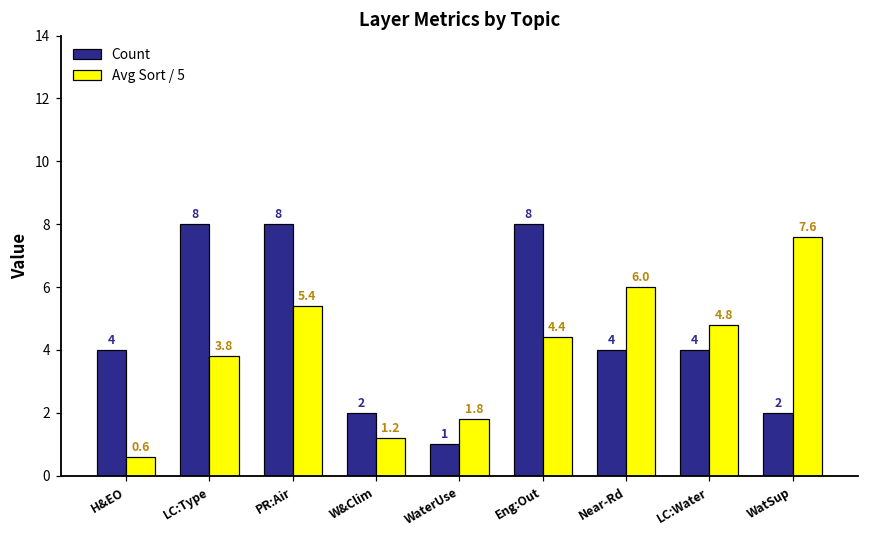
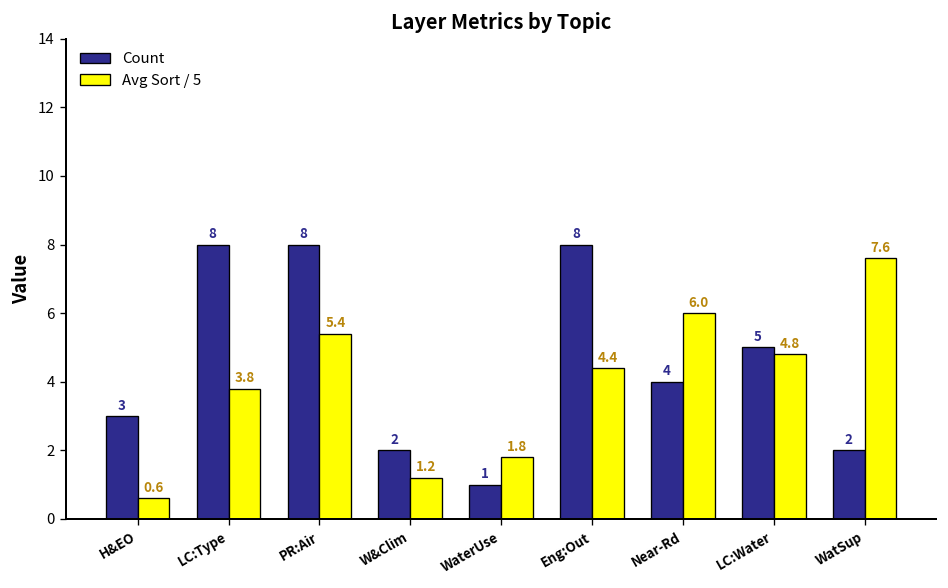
Count, H&EO: 4 -> 3
Count, LC:Water: 4 -> 5
